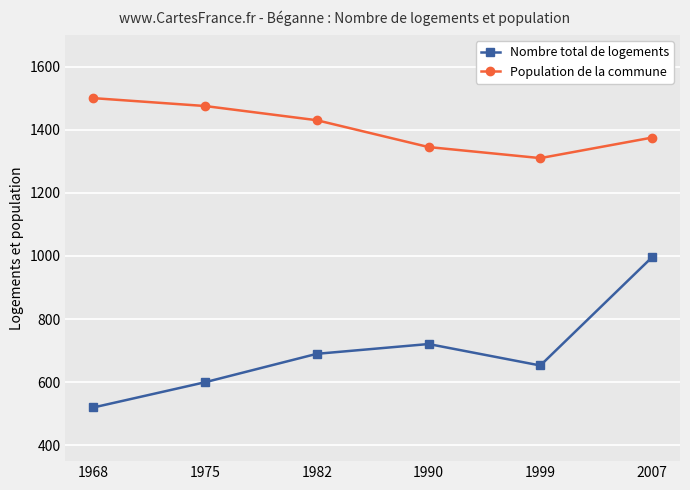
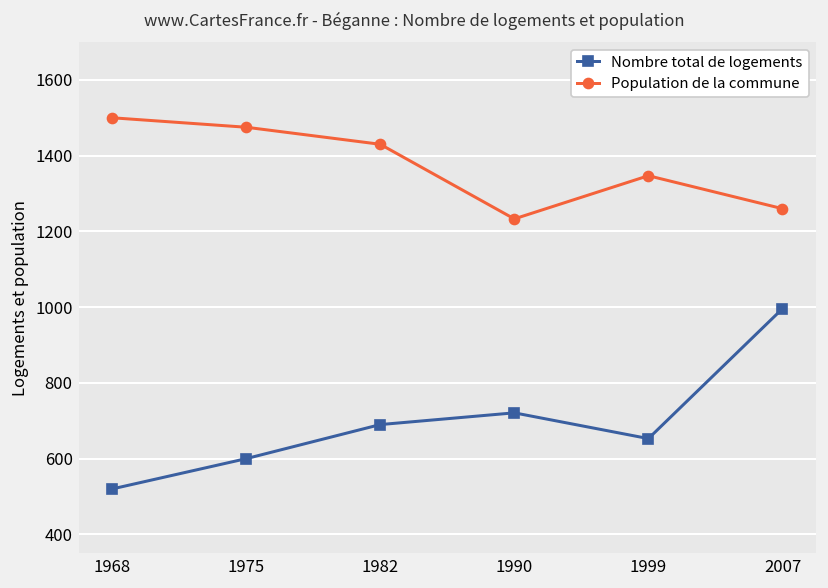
Population de la commune, 1990: 1350 -> 1230
Population de la commune, 1999: 1310 -> 1350
Population de la commune, 2007: 1380 -> 1260
